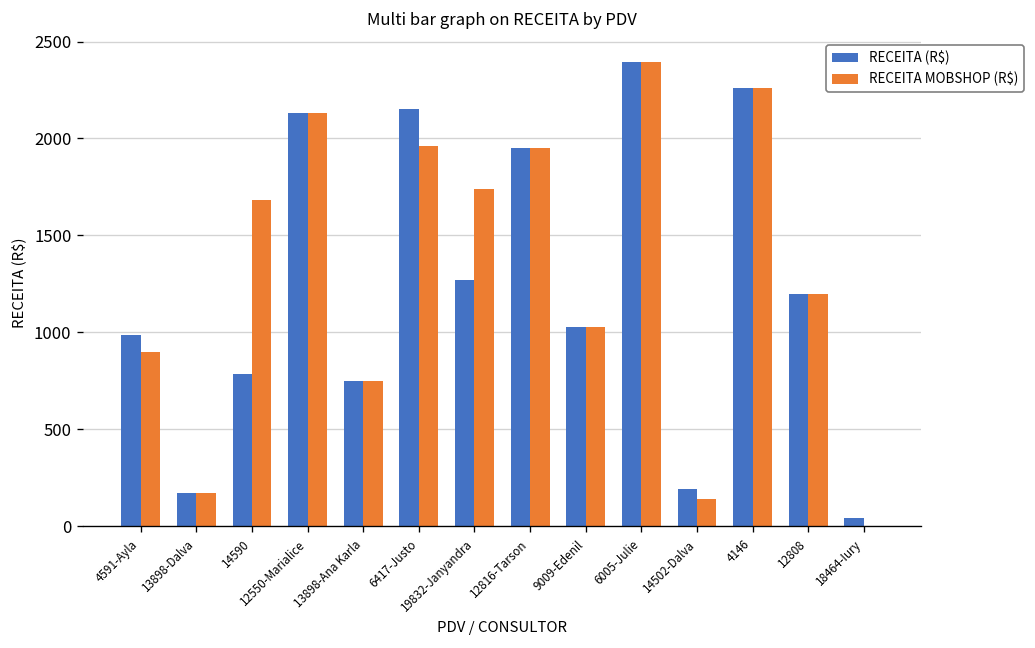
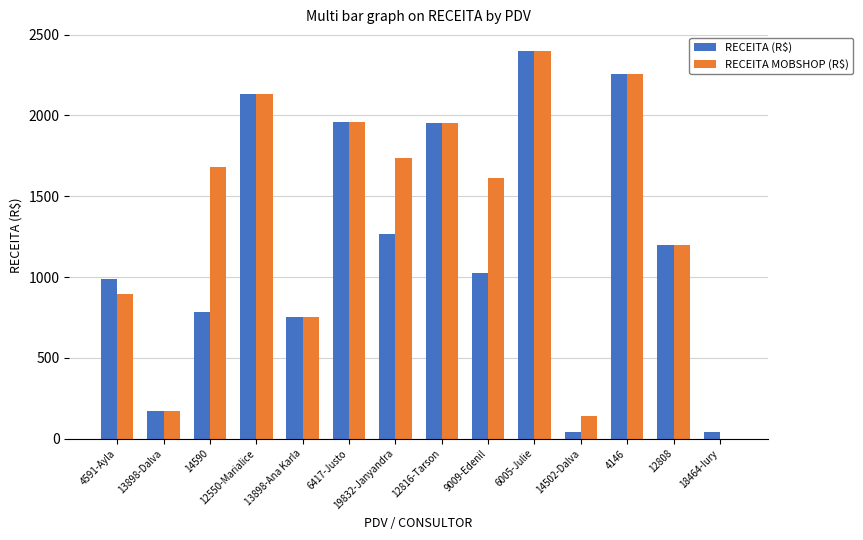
RECEITA (R$), 6417-Justo: 2150 -> 1960
RECEITA MOBSHOP (R$), 9009-Edenil: 1030 -> 1620
RECEITA (R$), 14502-Dalva: 190 -> 40
